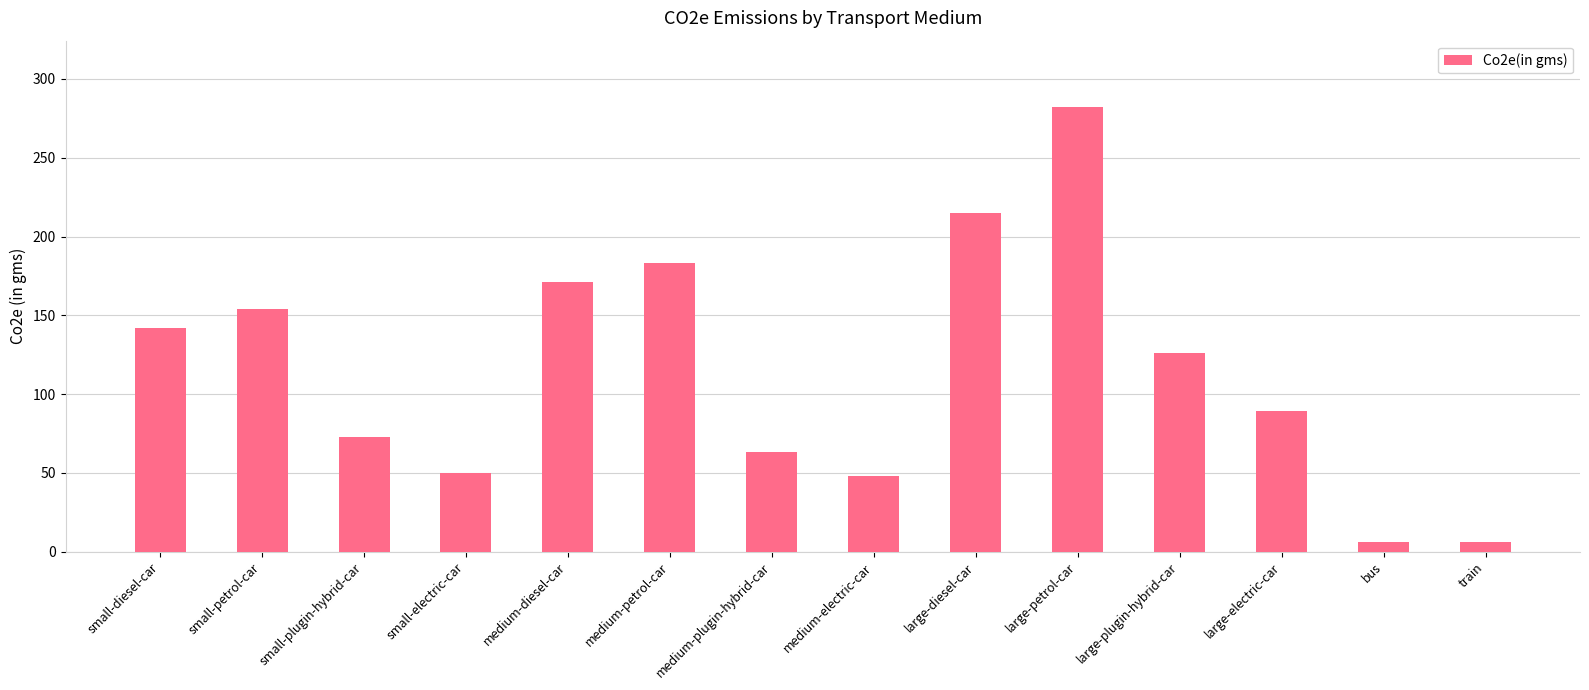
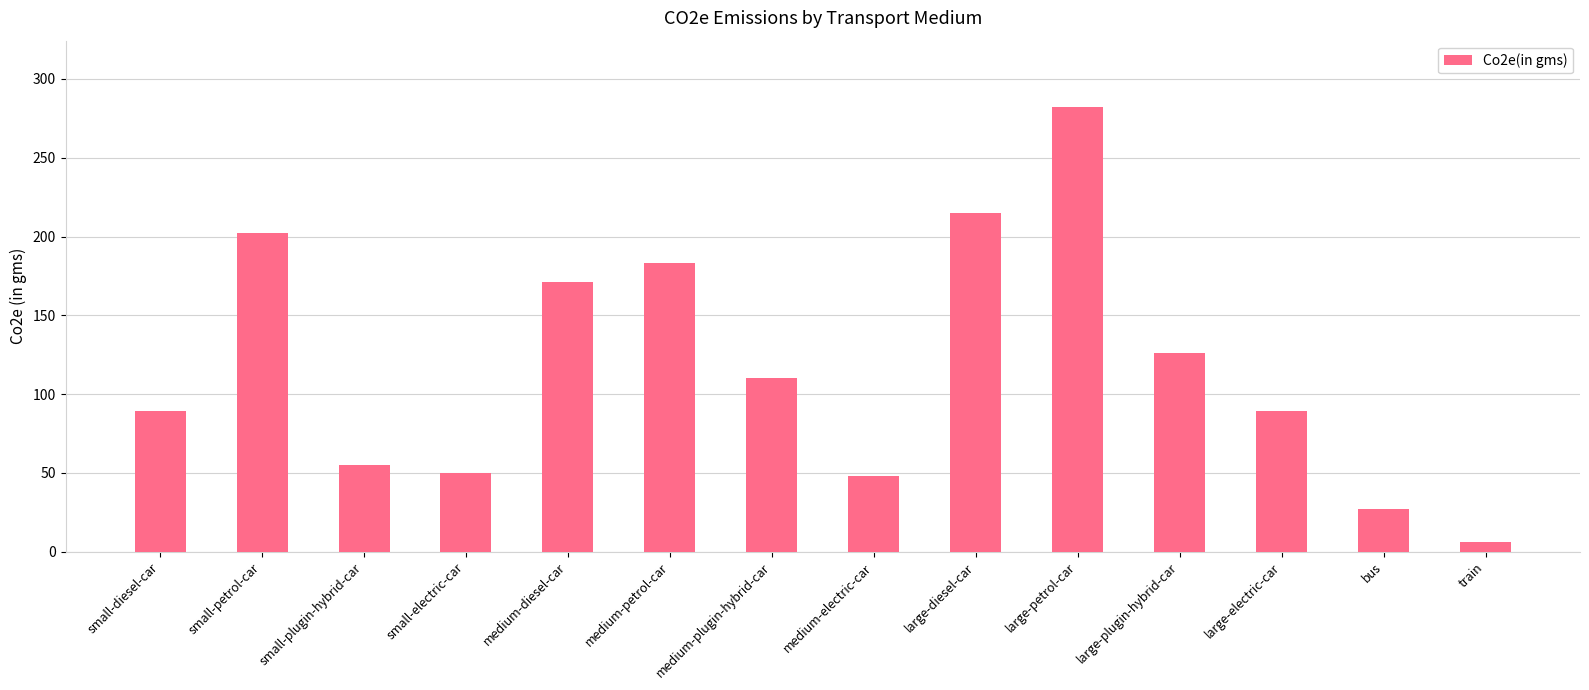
small-diesel-car: 142 -> 89
small-petrol-car: 154 -> 202
small-plugin-hybrid-car: 73 -> 55
medium-plugin-hybrid-car: 63 -> 110
bus: 6 -> 27
